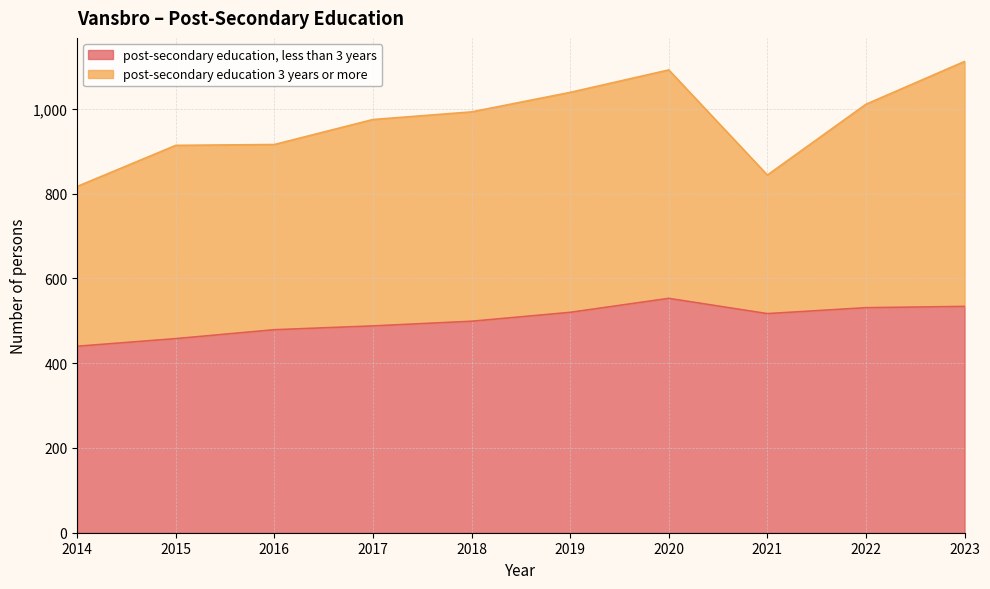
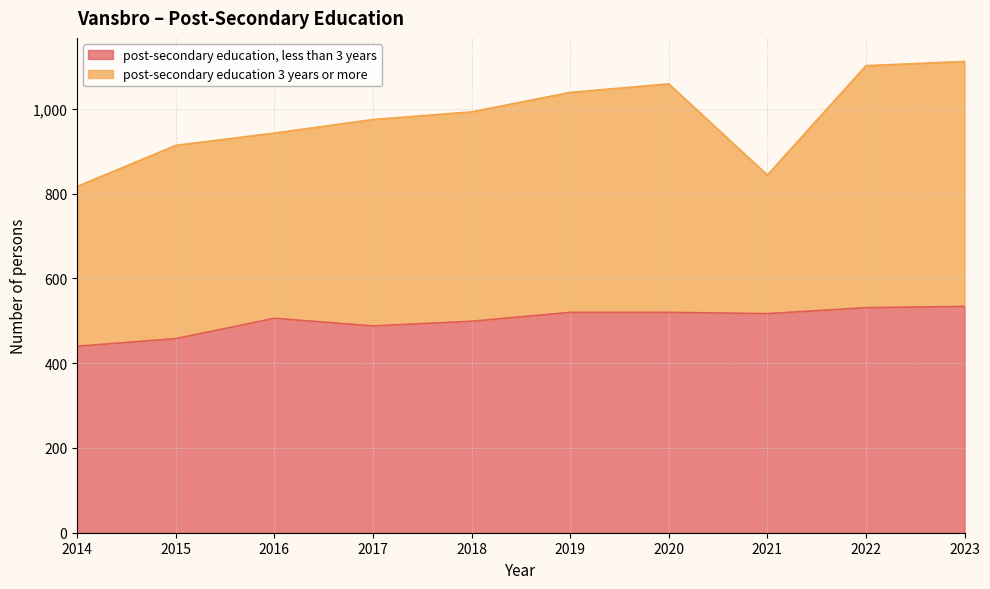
post-secondary education, less than 3 years, 2016: 480 -> 510
post-secondary education, less than 3 years, 2020: 550 -> 520
post-secondary education 3 years or more, 2022: 480 -> 570
